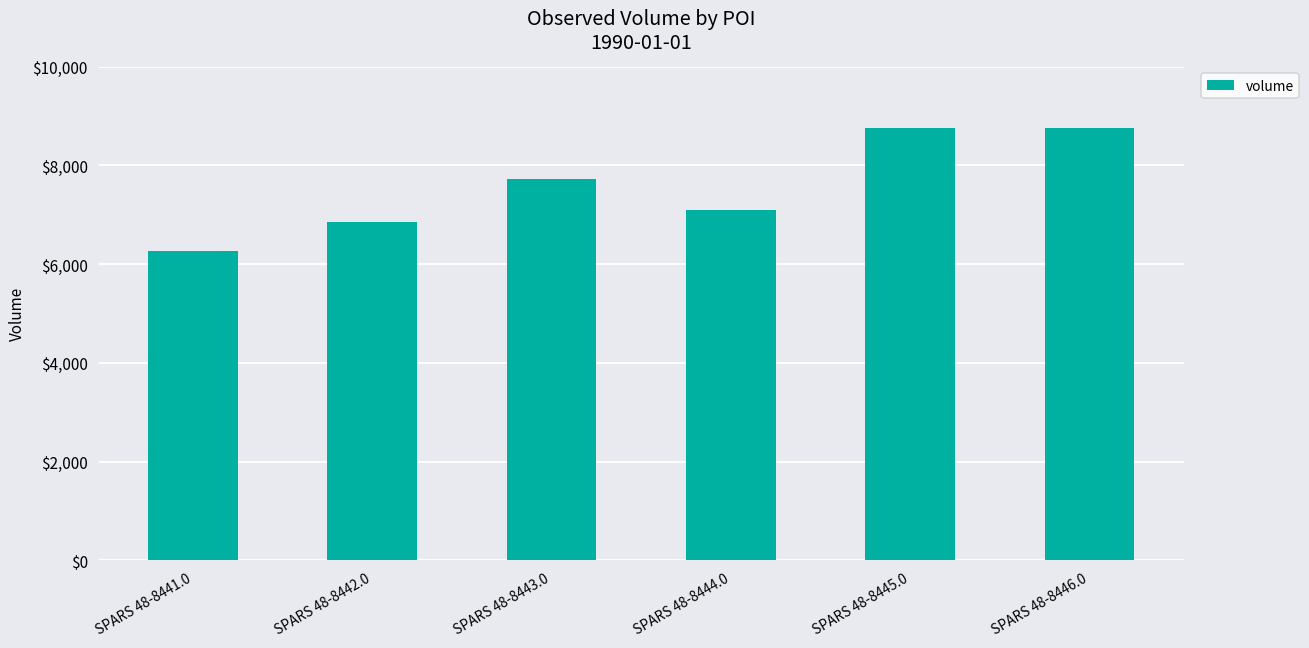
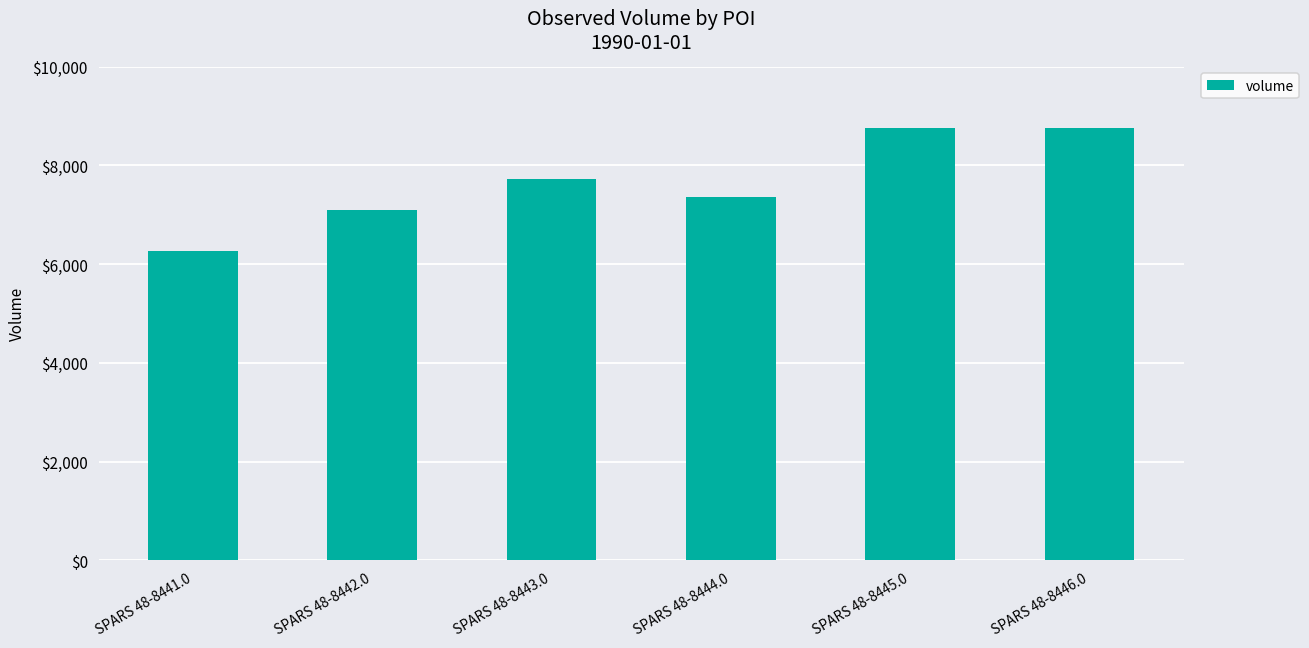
SPARS 48-8442.0: $6,900 -> $7,100
SPARS 48-8444.0: $7,100 -> $7,400
